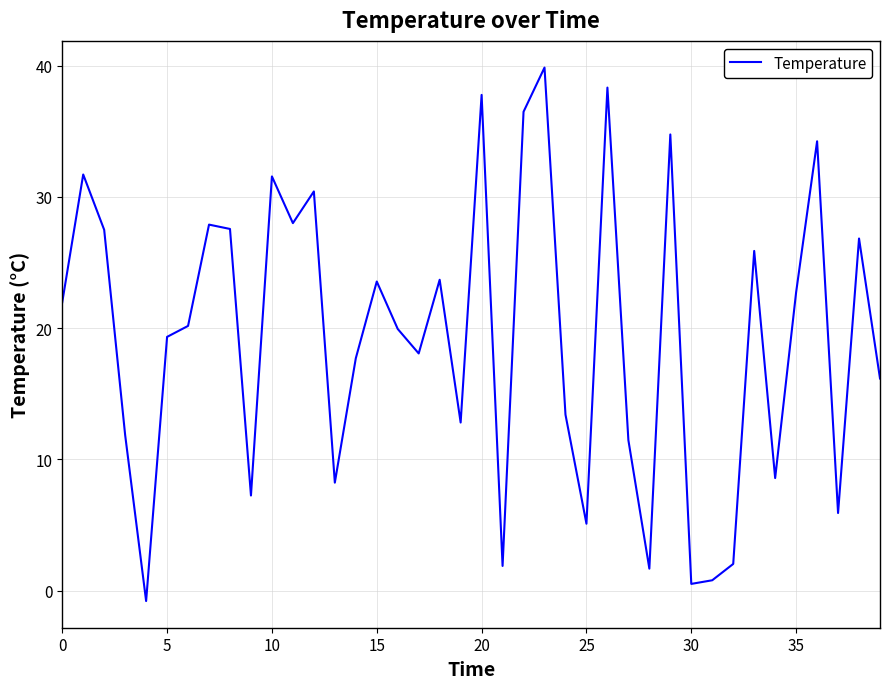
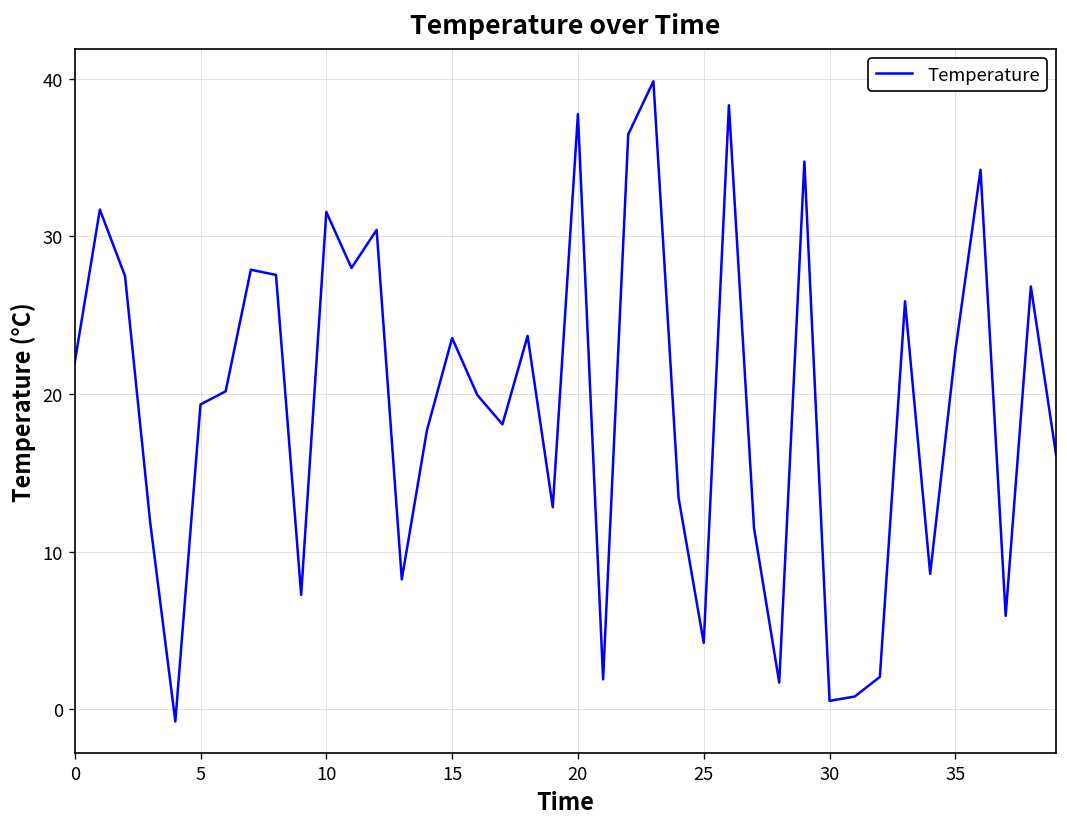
25: 5.1 -> 4.2
